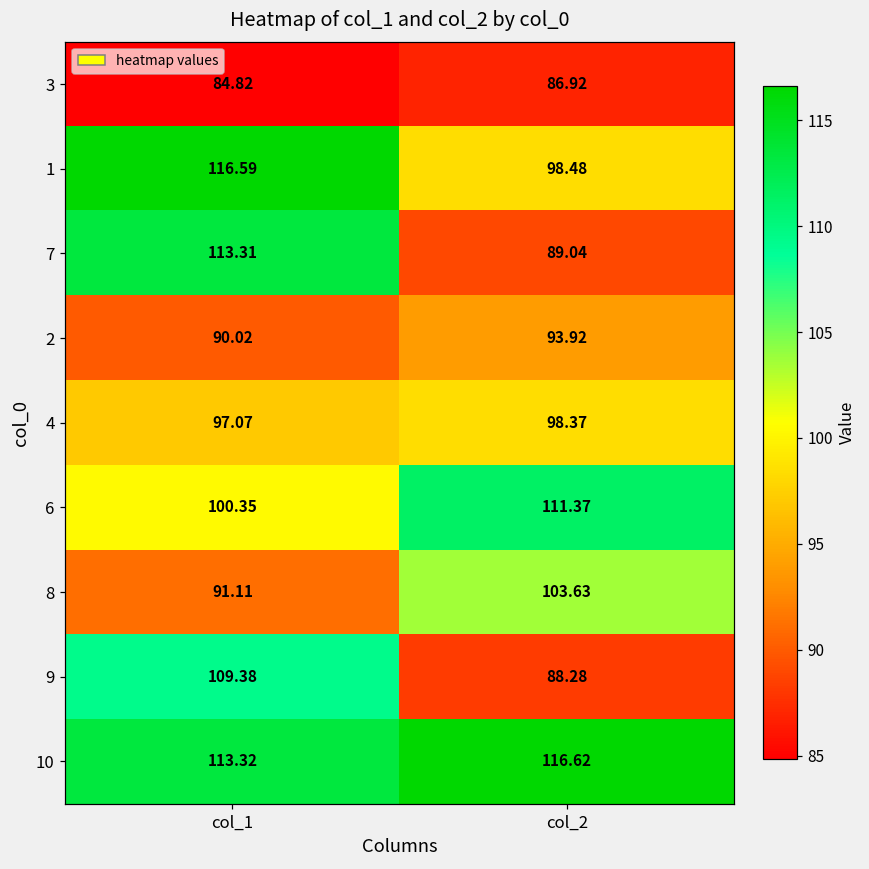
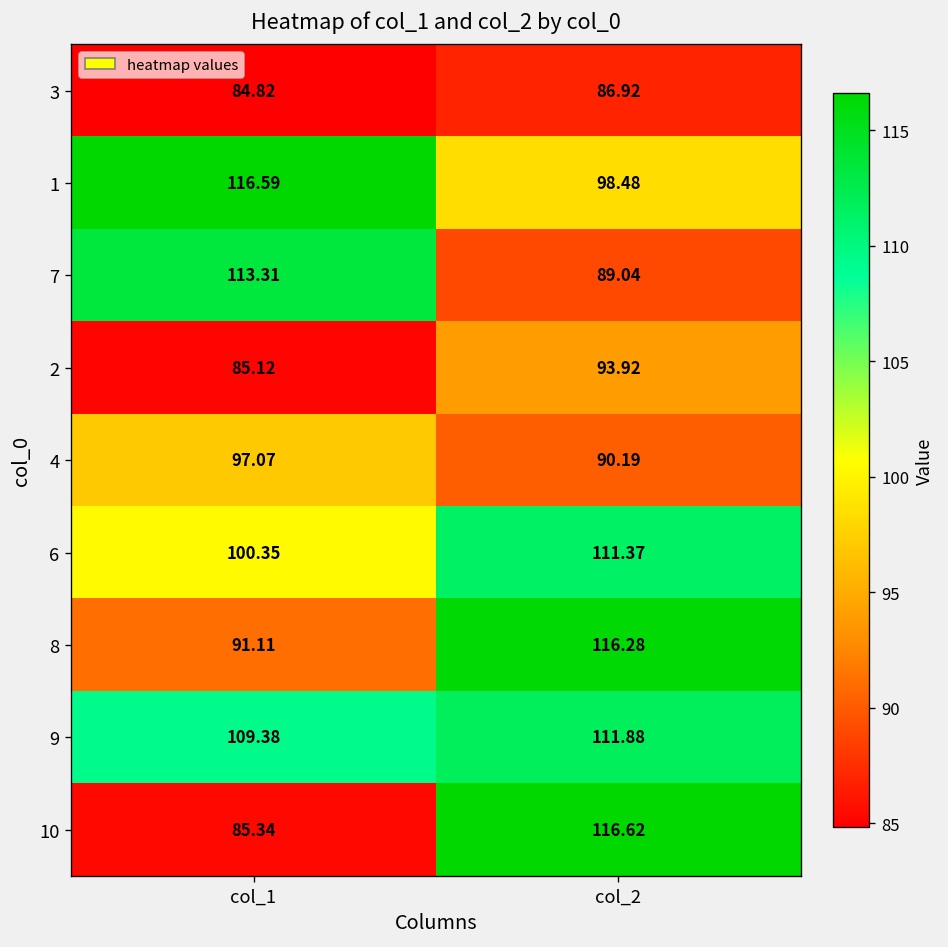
2, col_1: 90.02 -> 85.12
4, col_2: 98.37 -> 90.19
8, col_2: 103.63 -> 116.28
9, col_2: 88.28 -> 111.88
10, col_1: 113.32 -> 85.34
